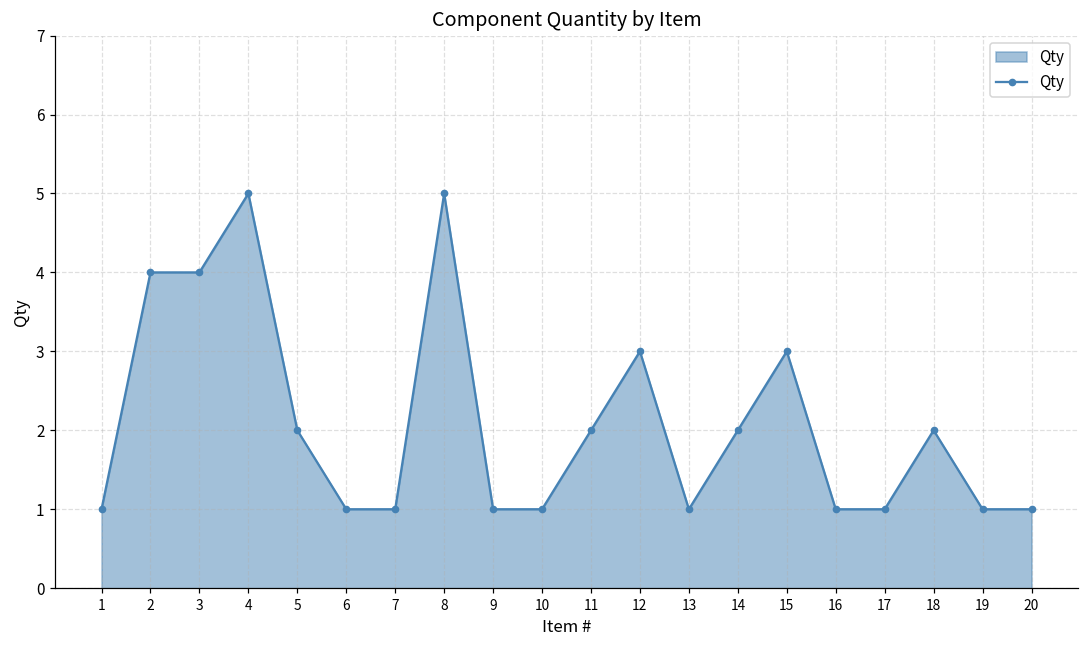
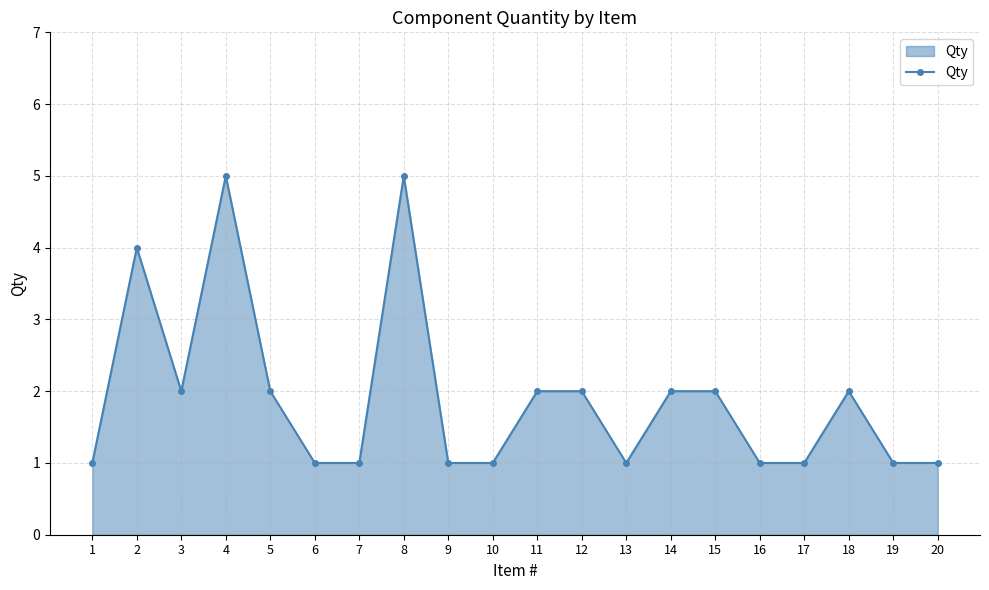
3: 4 -> 2
12: 3 -> 2
15: 3 -> 2
